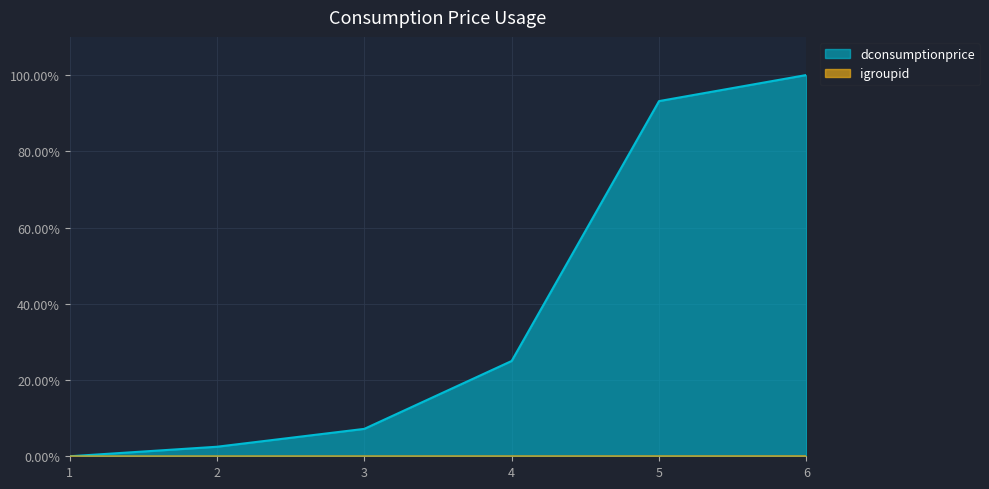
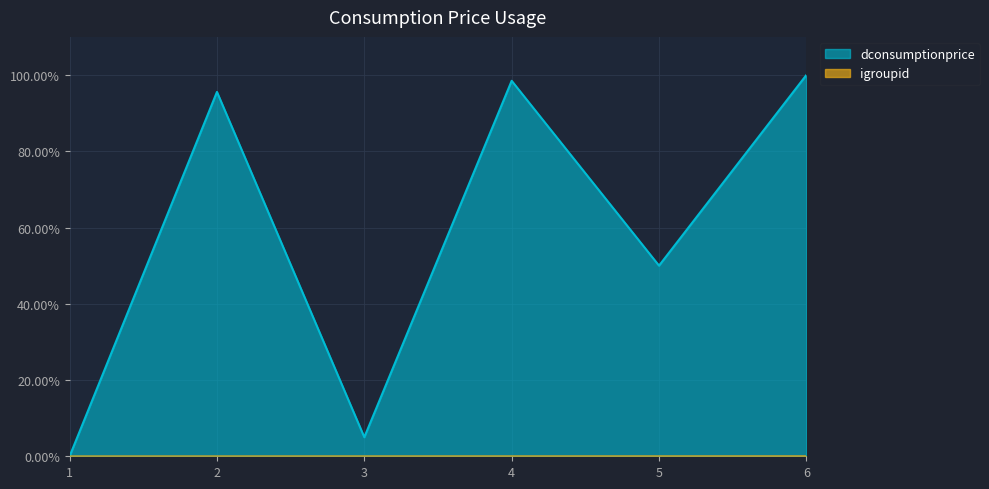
dconsumptionprice, 2: 3% -> 96%
dconsumptionprice, 3: 7% -> 5%
dconsumptionprice, 4: 25% -> 98%
dconsumptionprice, 5: 93% -> 50%
